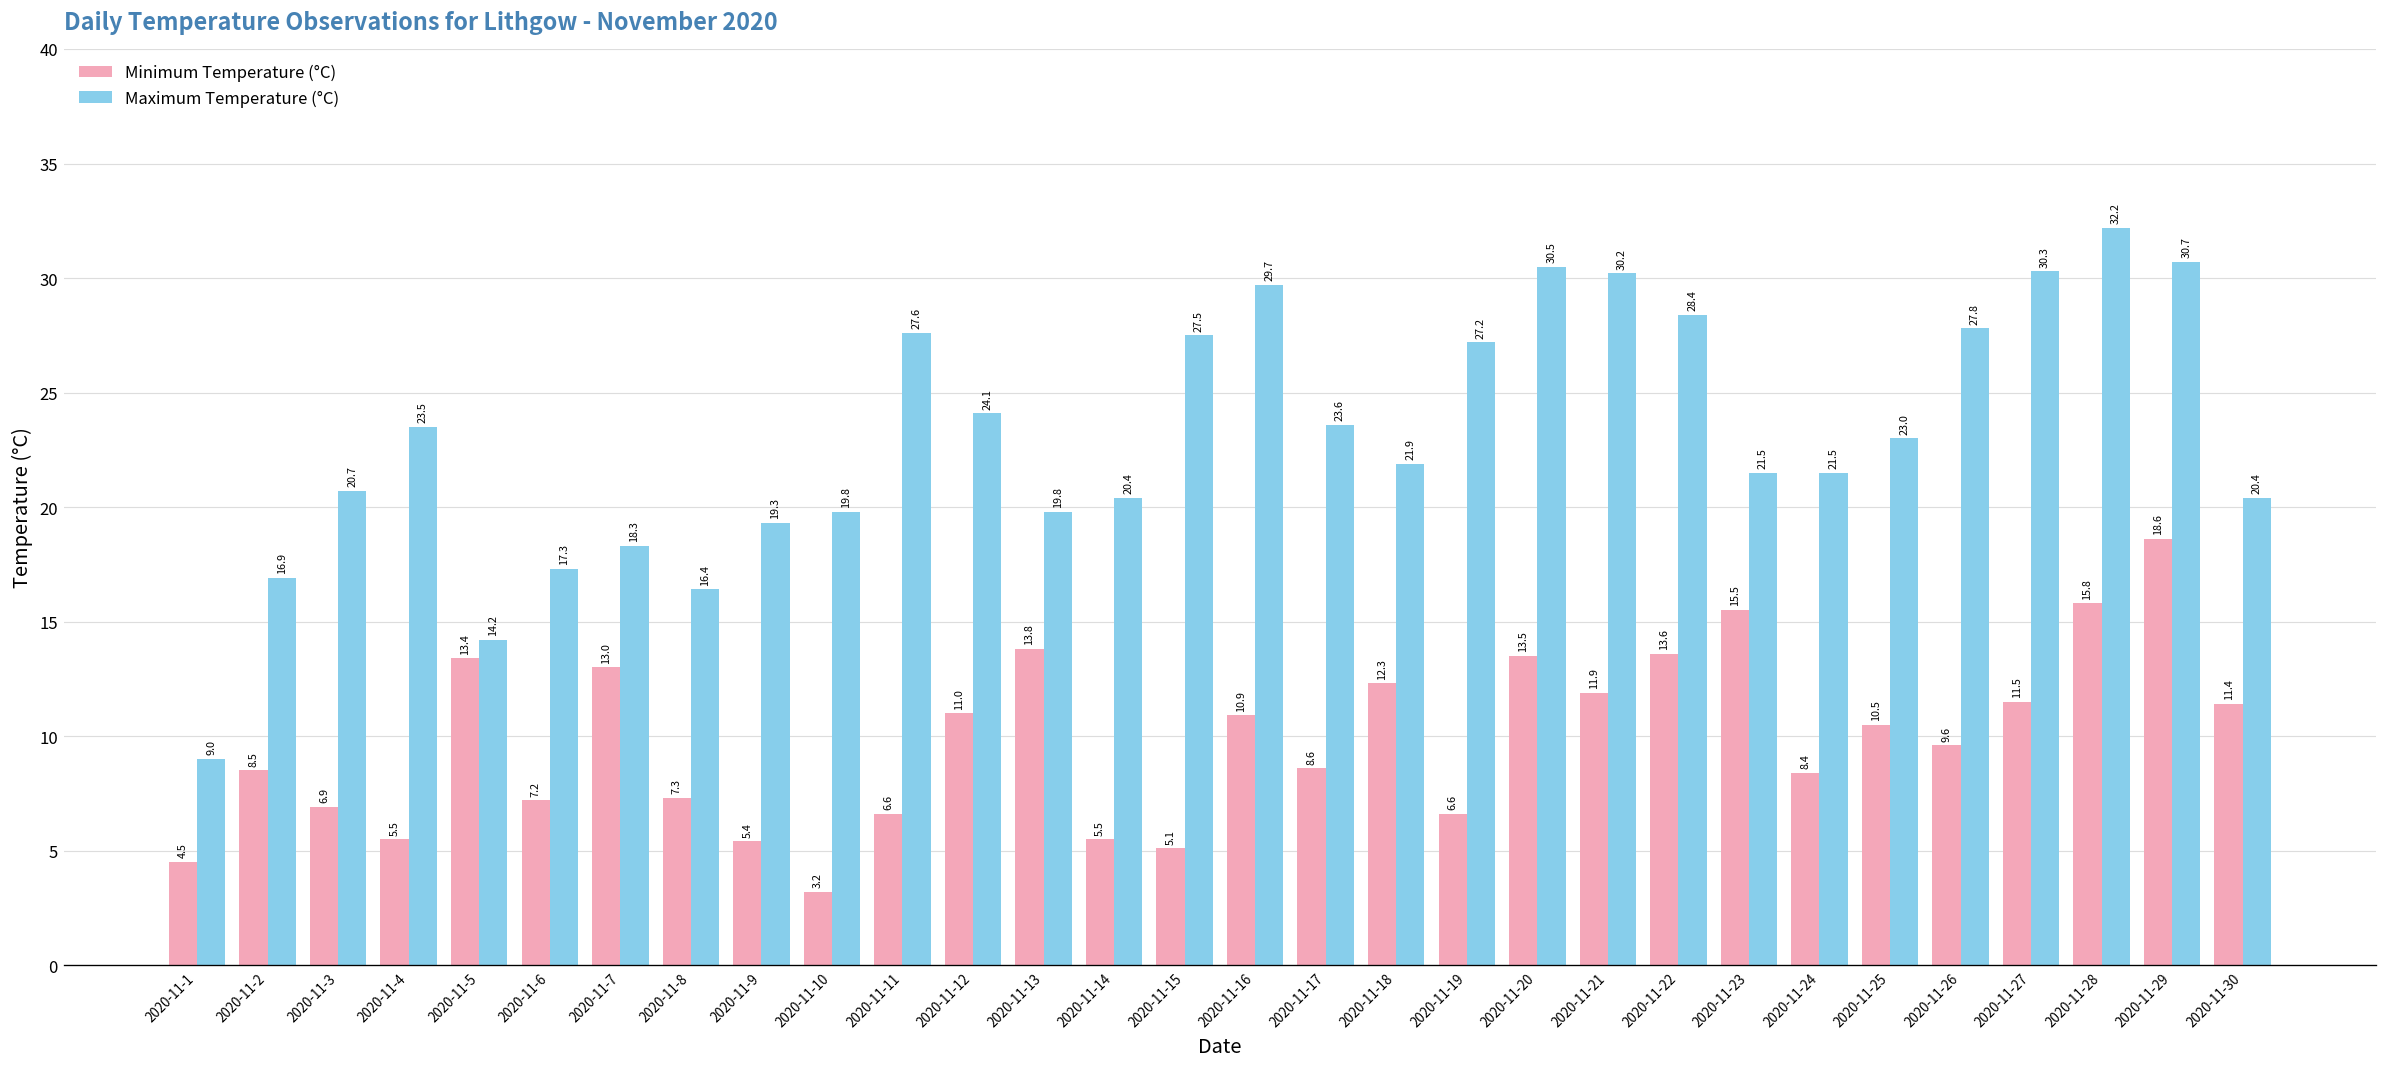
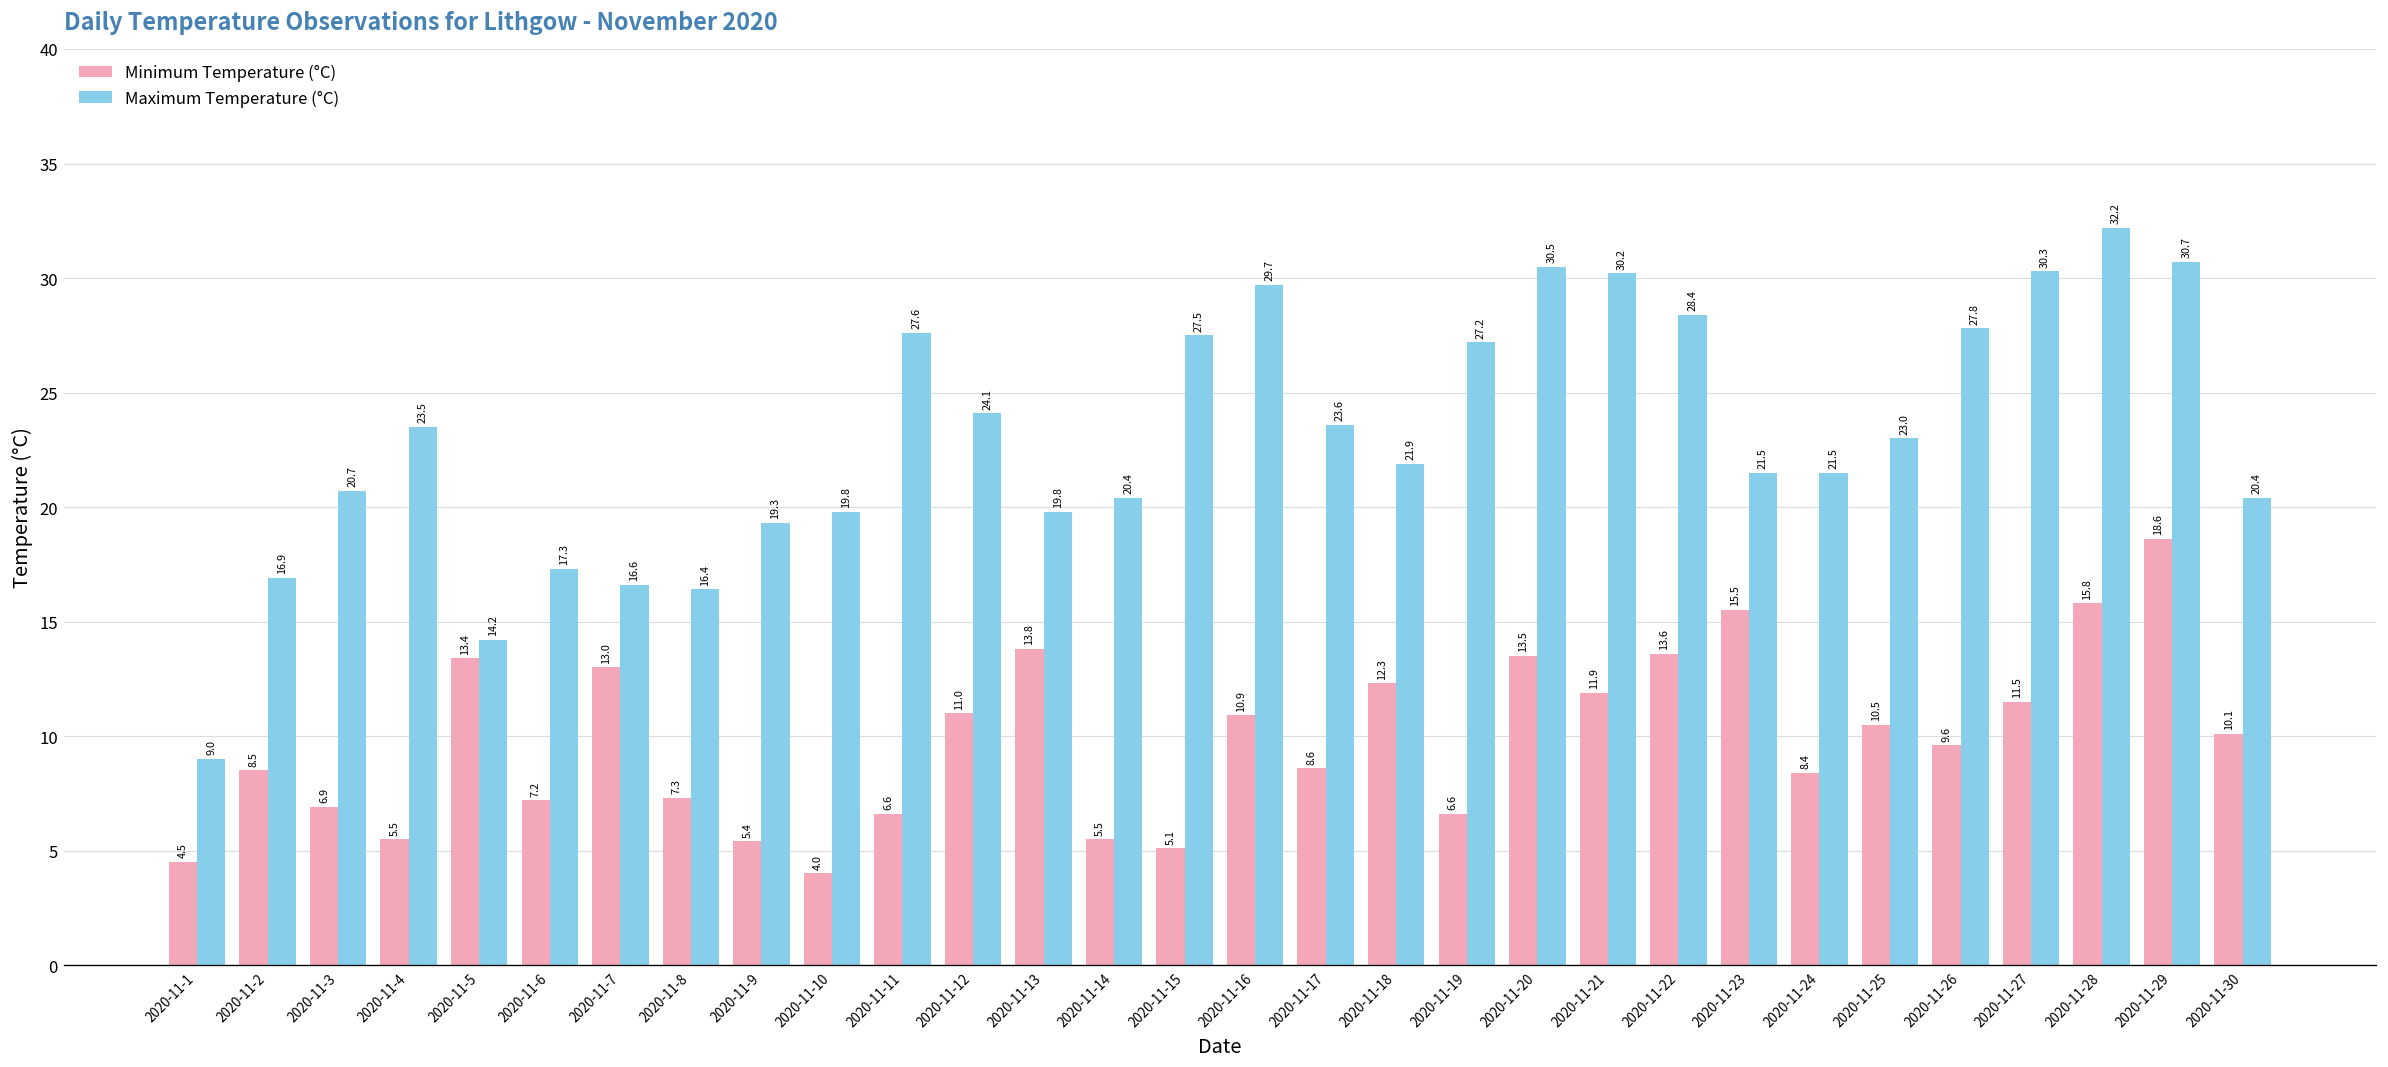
Maximum Temperature (°C), 2020-11-7: 18.3 -> 16.6
Minimum Temperature (°C), 2020-11-10: 3.2 -> 4.0
Minimum Temperature (°C), 2020-11-30: 11.4 -> 10.1
